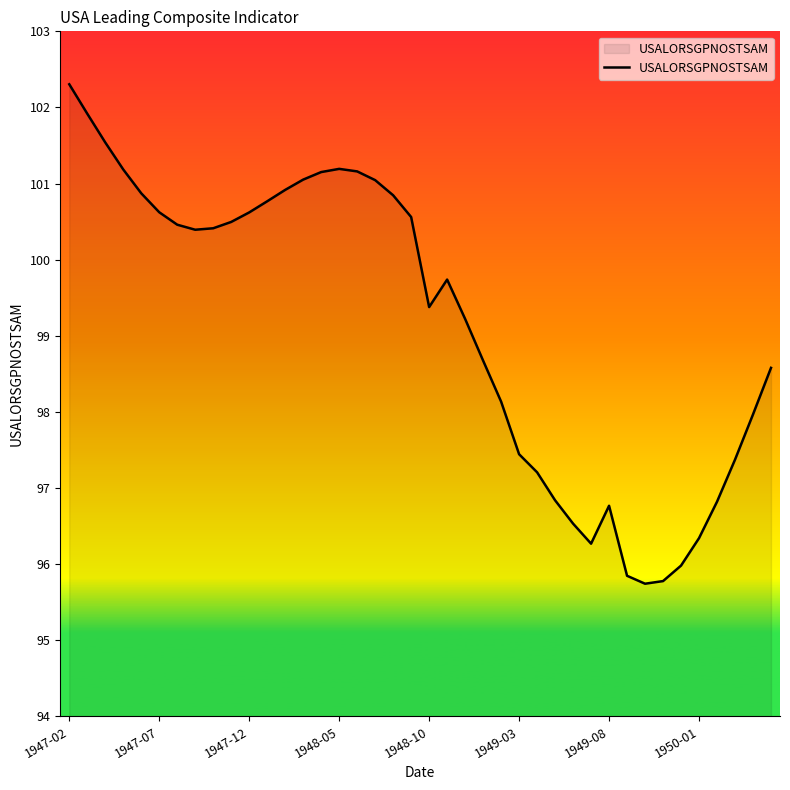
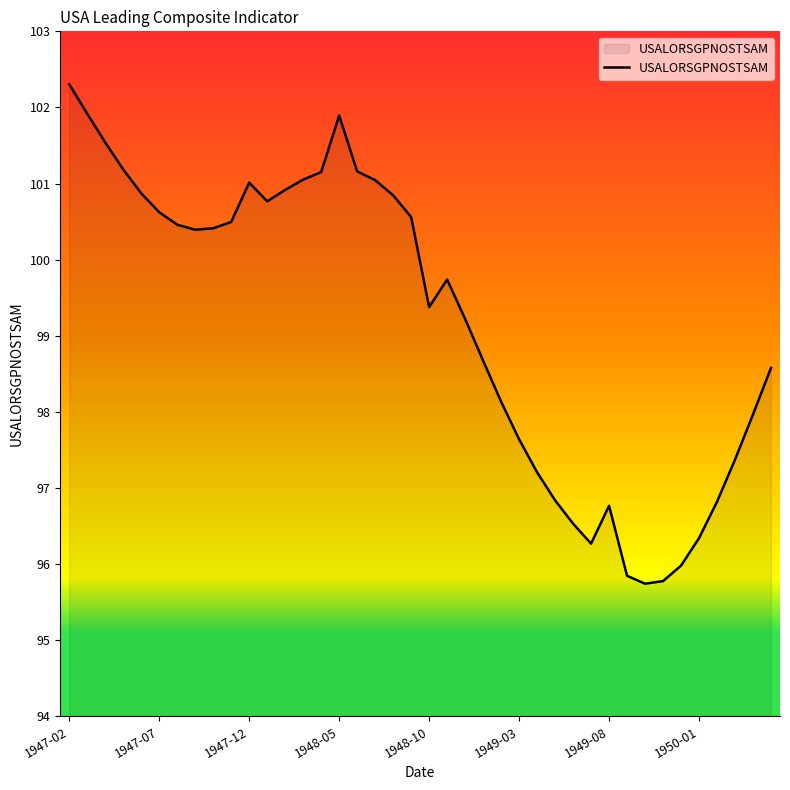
1947-12: 100.6 -> 101.0
1948-05: 101.2 -> 101.9
1949-03: 97.4 -> 97.6
